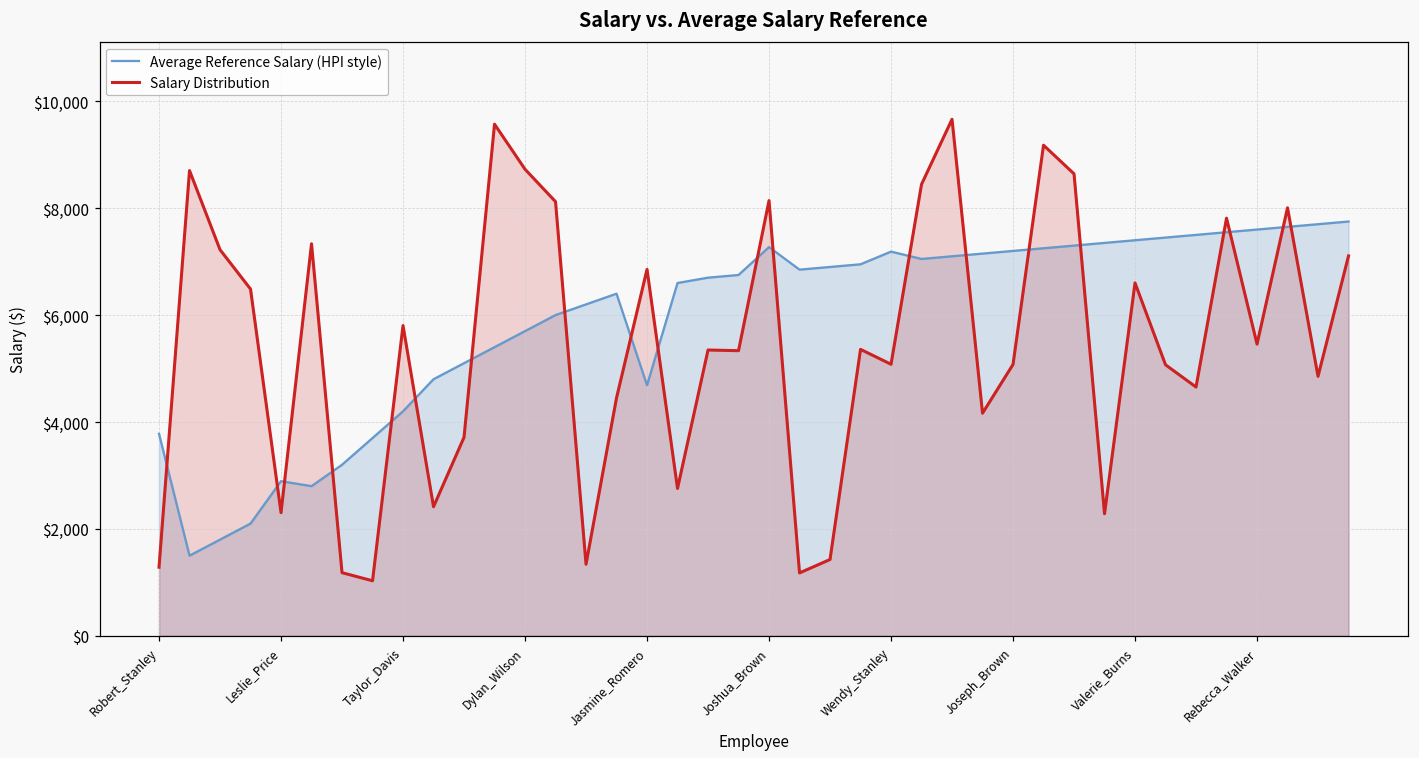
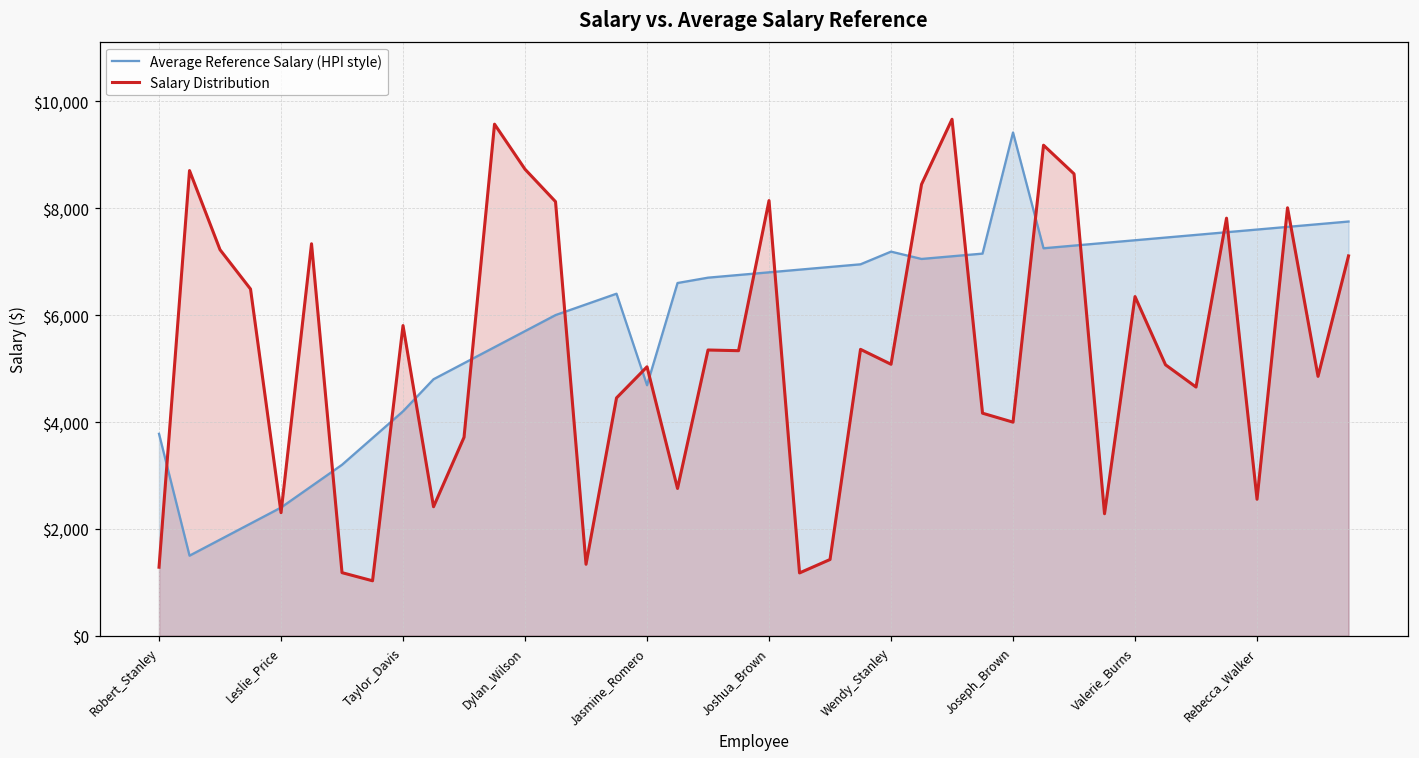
Average Reference Salary (HPI style), Leslie_Price: $2,900 -> $2,400
Salary Distribution, Jasmine_Romero: $6,900 -> $5,000
Average Reference Salary (HPI style), Joshua_Brown: $7,300 -> $6,800
Average Reference Salary (HPI style), Joseph_Brown: $7,200 -> $9,400
Salary Distribution, Joseph_Brown: $5,100 -> $4,000
Salary Distribution, Valerie_Burns: $6,600 -> $6,300
Salary Distribution, Rebecca_Walker: $5,500 -> $2,600
